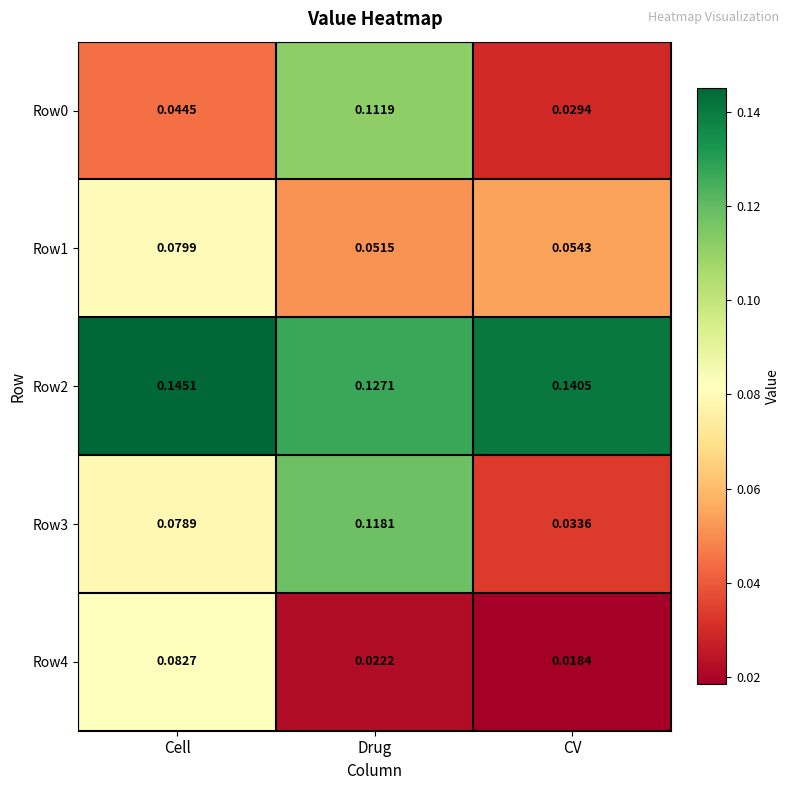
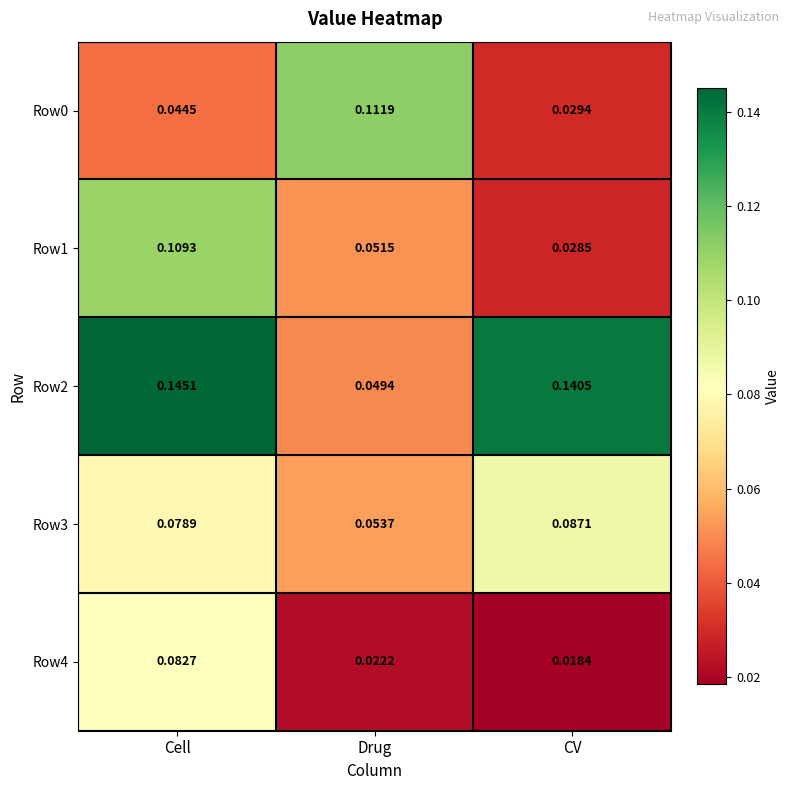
Row1, Cell: 0.0799 -> 0.1093
Row1, CV: 0.0543 -> 0.0285
Row2, Drug: 0.1271 -> 0.0494
Row3, Drug: 0.1181 -> 0.0537
Row3, CV: 0.0336 -> 0.0871
